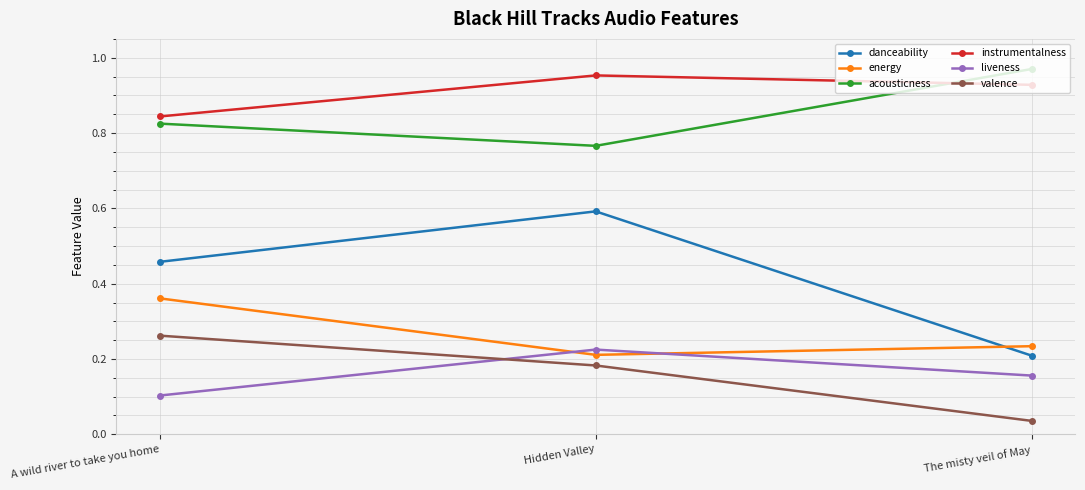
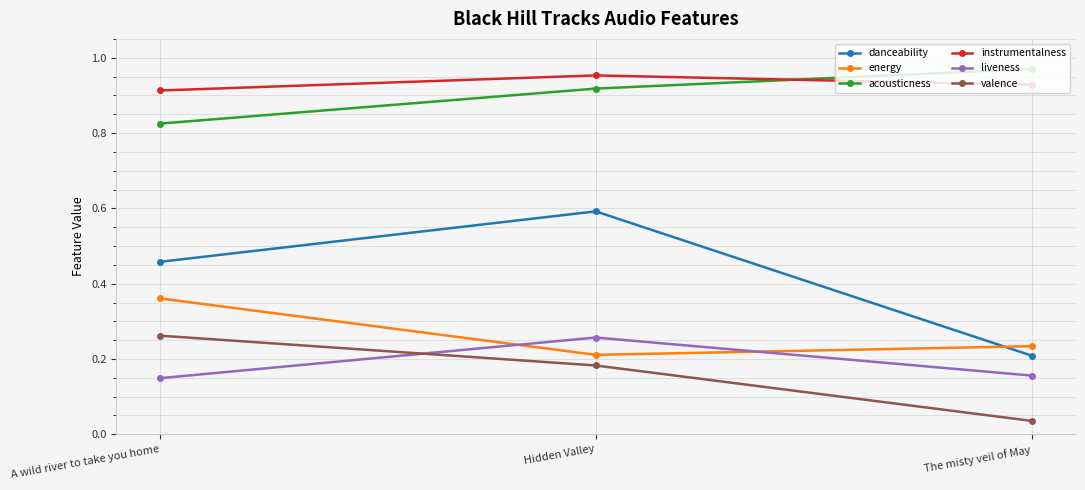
instrumentalness, A wild river to take you home: 0.84 -> 0.91
liveness, A wild river to take you home: 0.10 -> 0.15
acousticness, Hidden Valley: 0.77 -> 0.92
liveness, Hidden Valley: 0.23 -> 0.26
